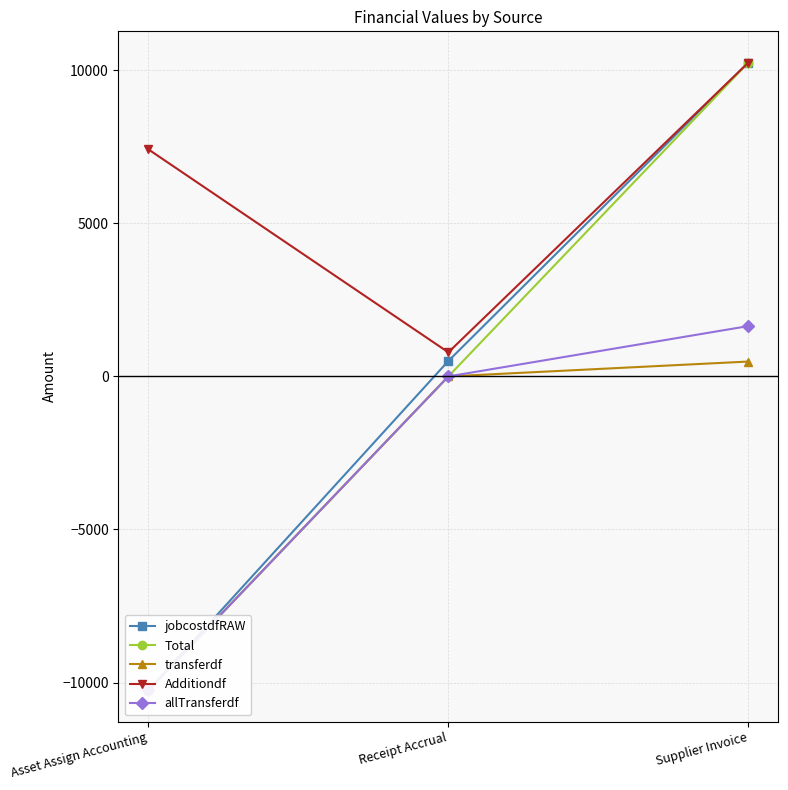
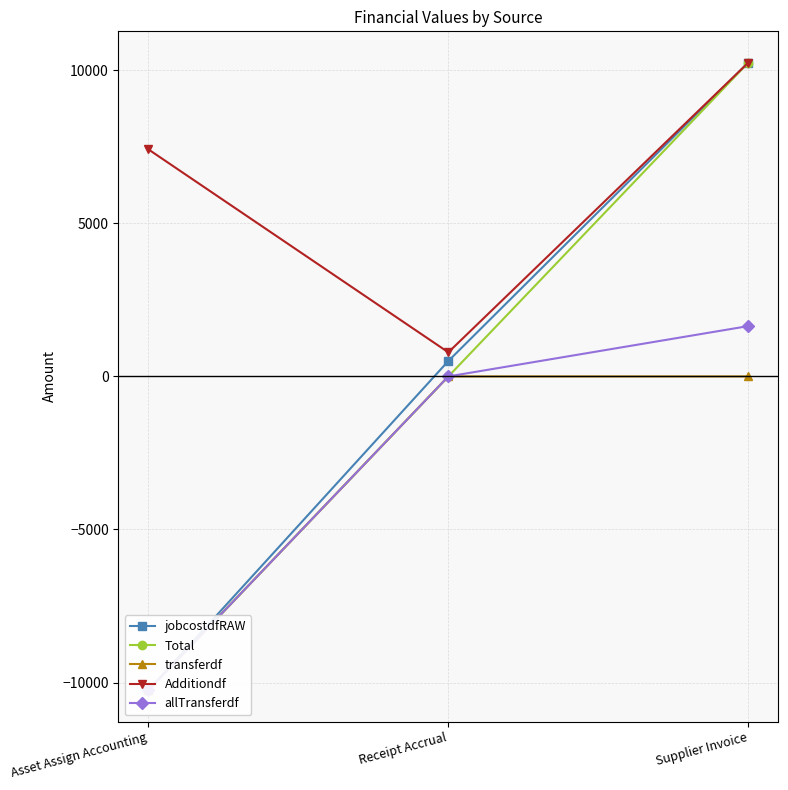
transferdf, Supplier Invoice: 500 -> 0
